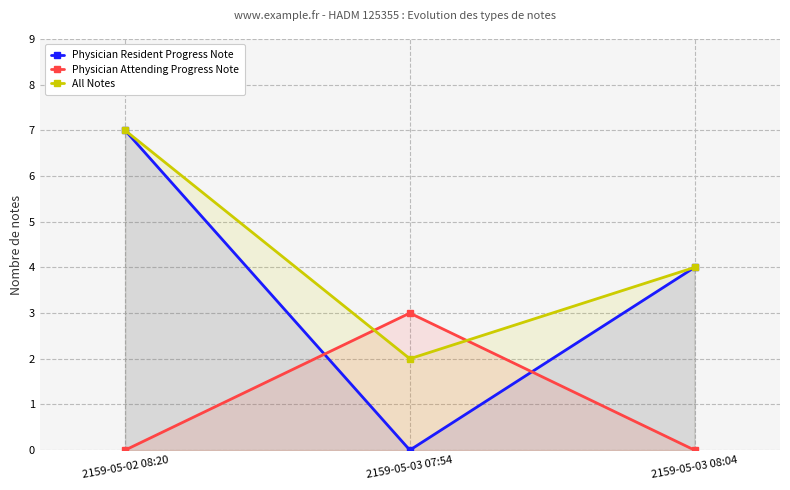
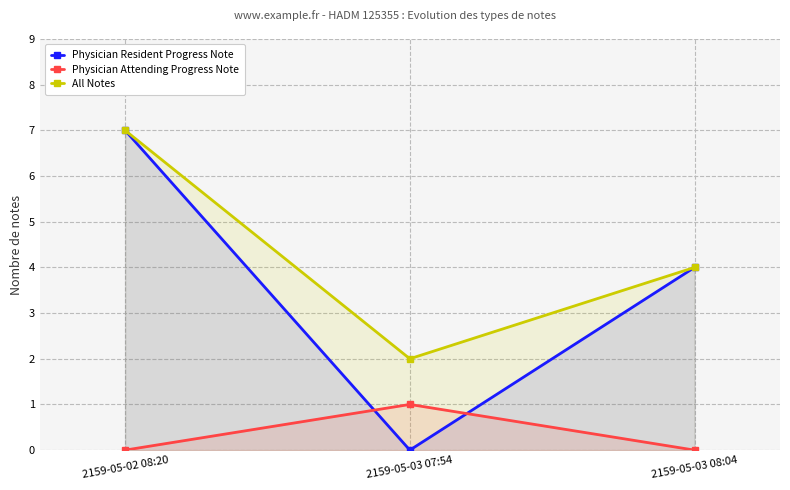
Physician Attending Progress Note, 2159-05-03 07:54: 3 -> 1
